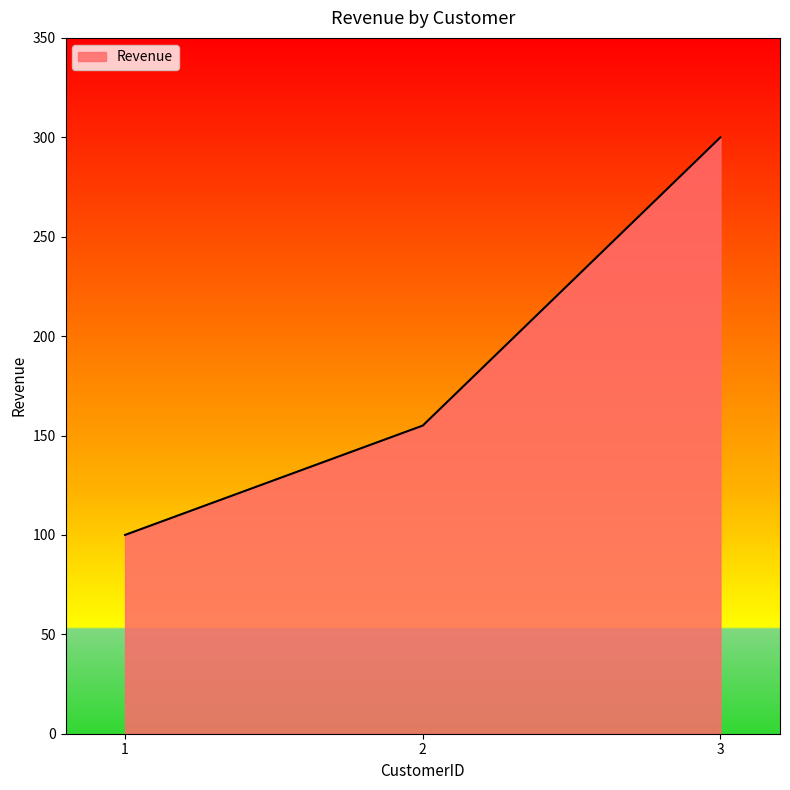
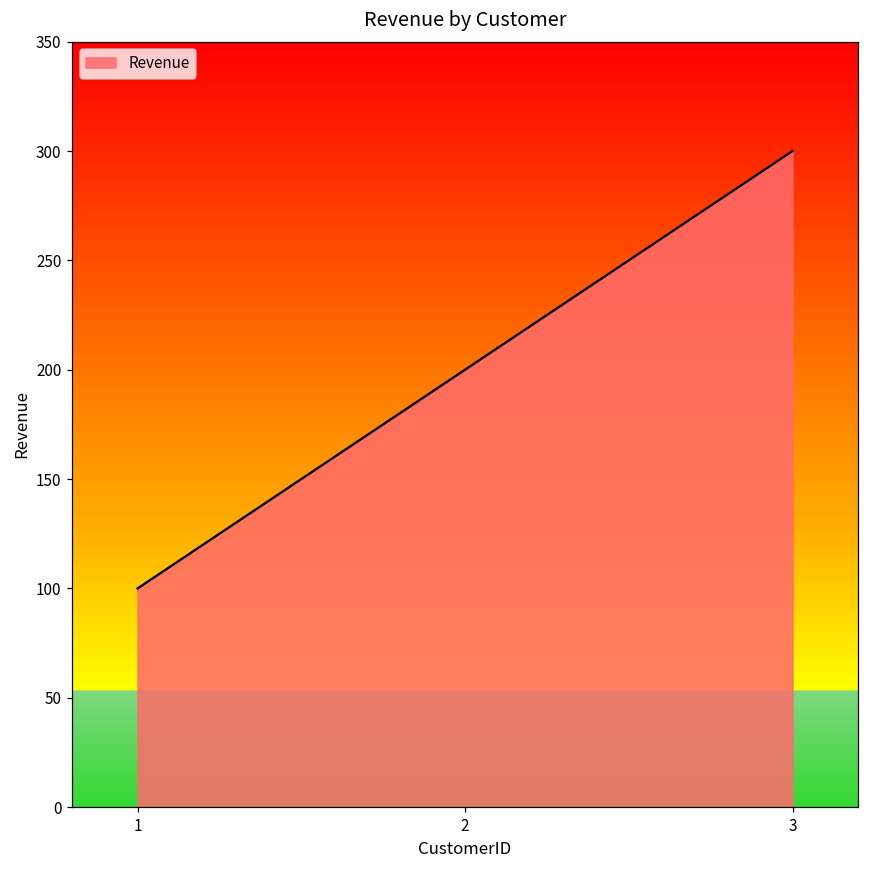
2: 155 -> 200
